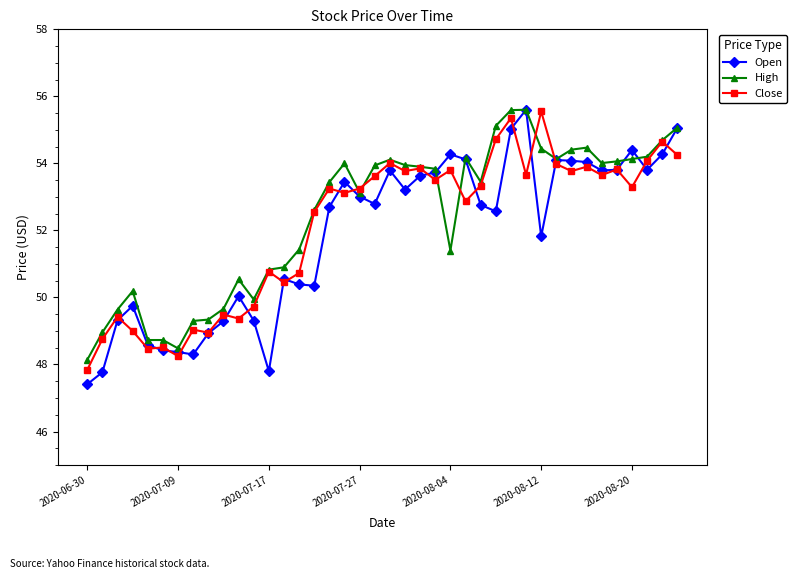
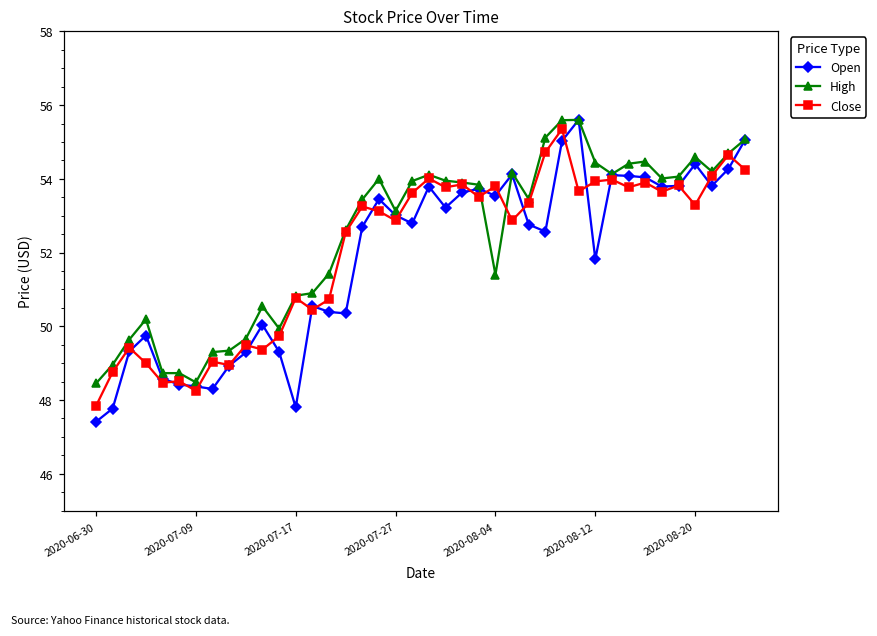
High, 2020-06-30: 48.1 -> 48.5
Close, 2020-07-27: 53.3 -> 52.9
Open, 2020-08-04: 54.3 -> 53.5
Close, 2020-08-12: 55.6 -> 53.9
High, 2020-08-20: 54.1 -> 54.6
